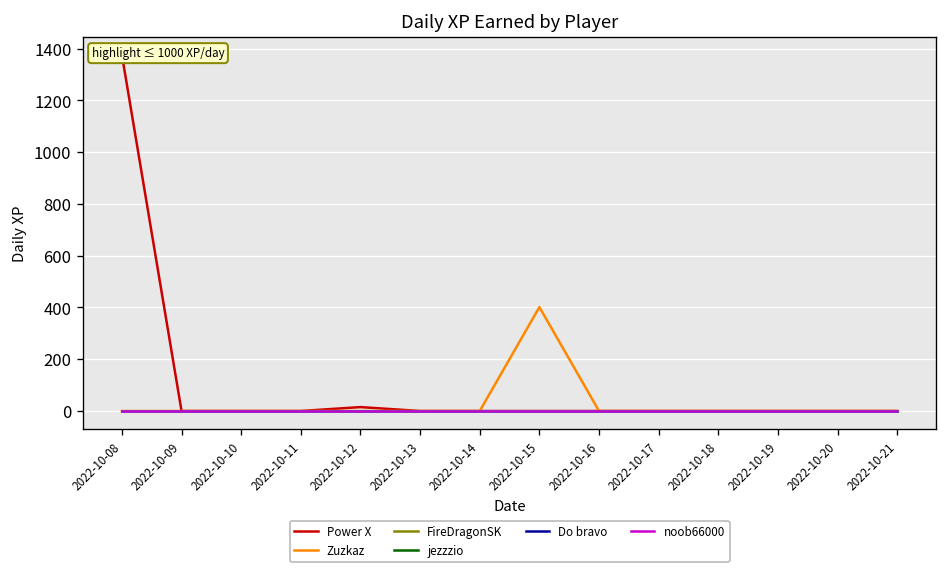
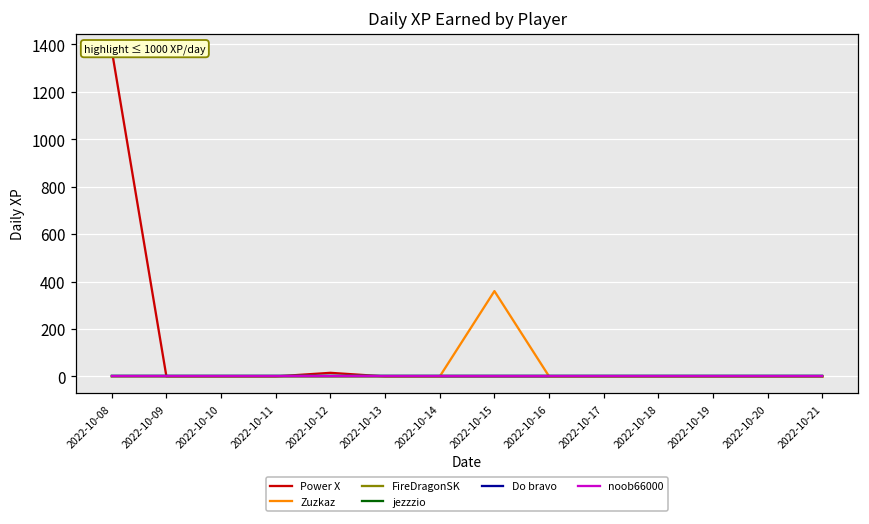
Zuzkaz, 2022-10-15: 400 -> 360
